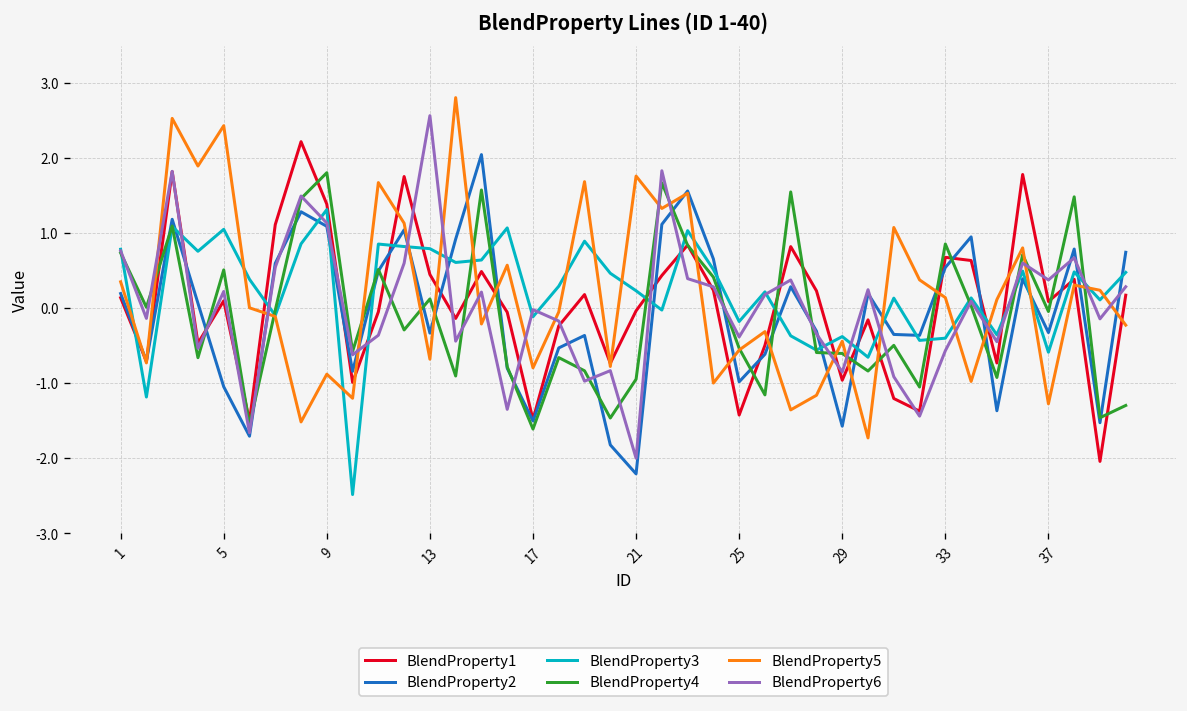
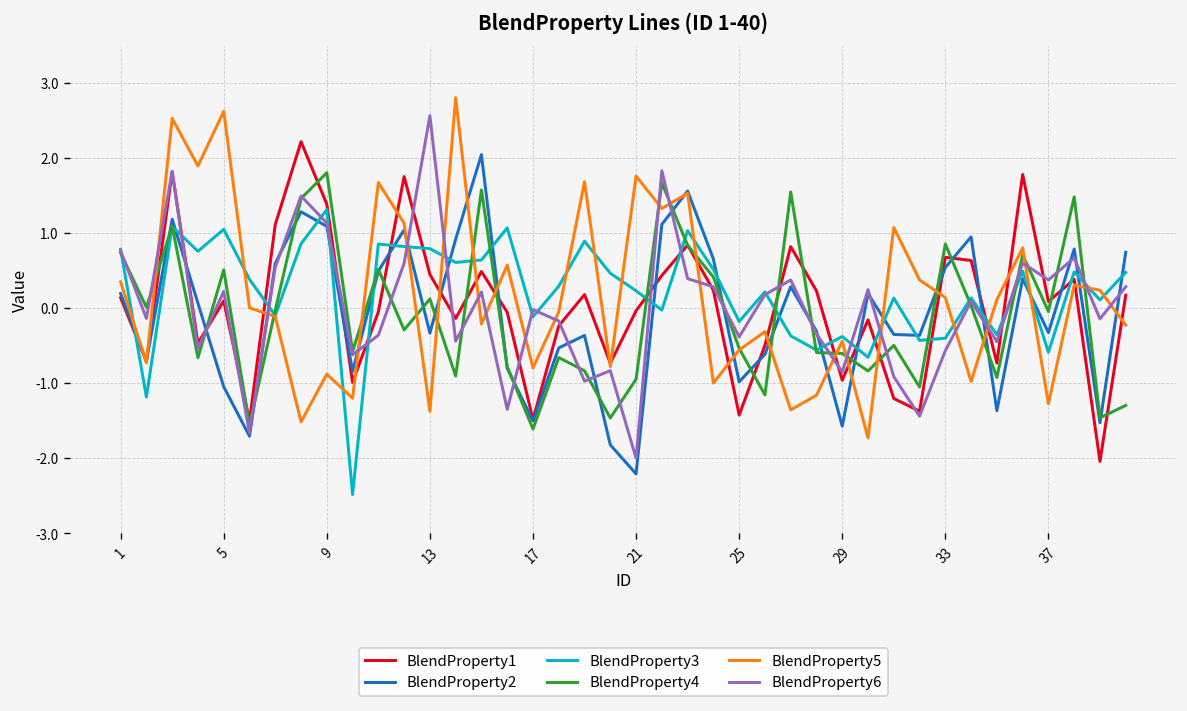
BlendProperty5, 5: 2.4 -> 2.6
BlendProperty5, 13: -0.7 -> -1.4
